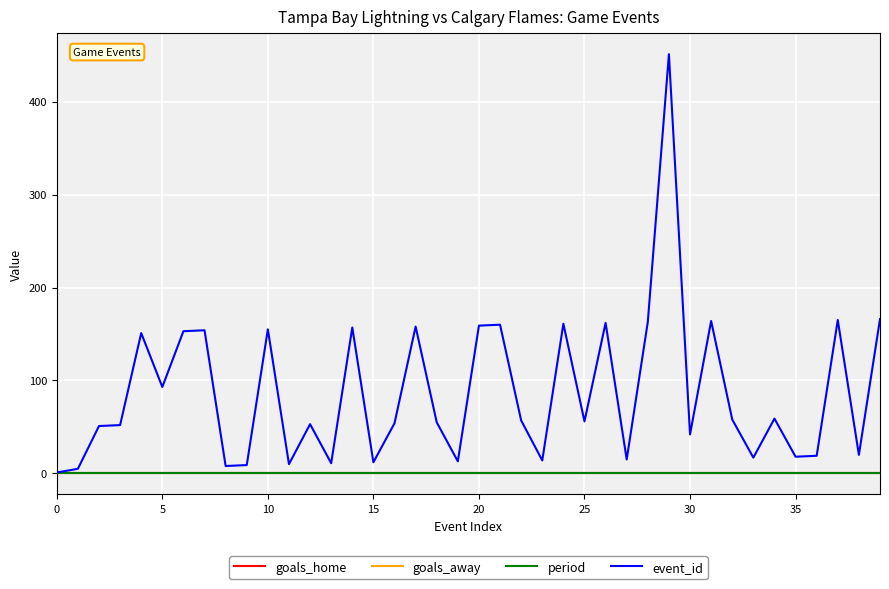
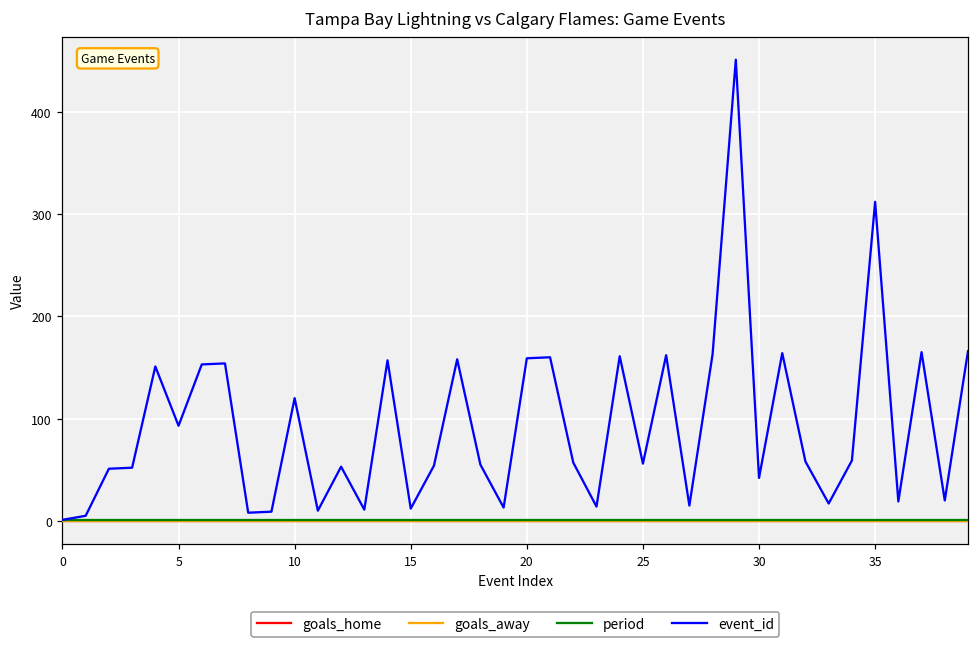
event_id, 10: 160 -> 120
event_id, 35: 20 -> 310
